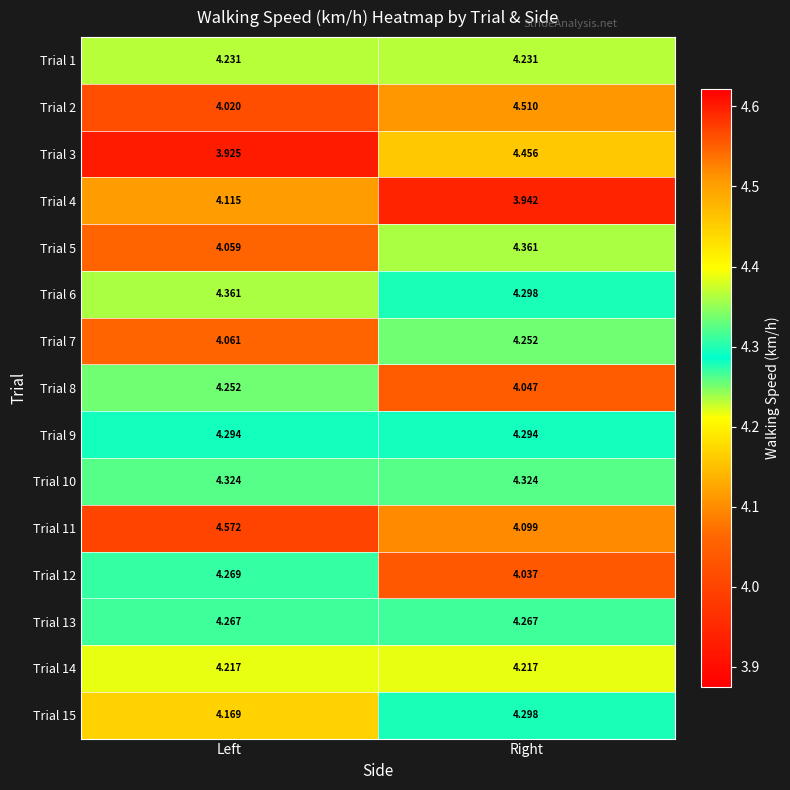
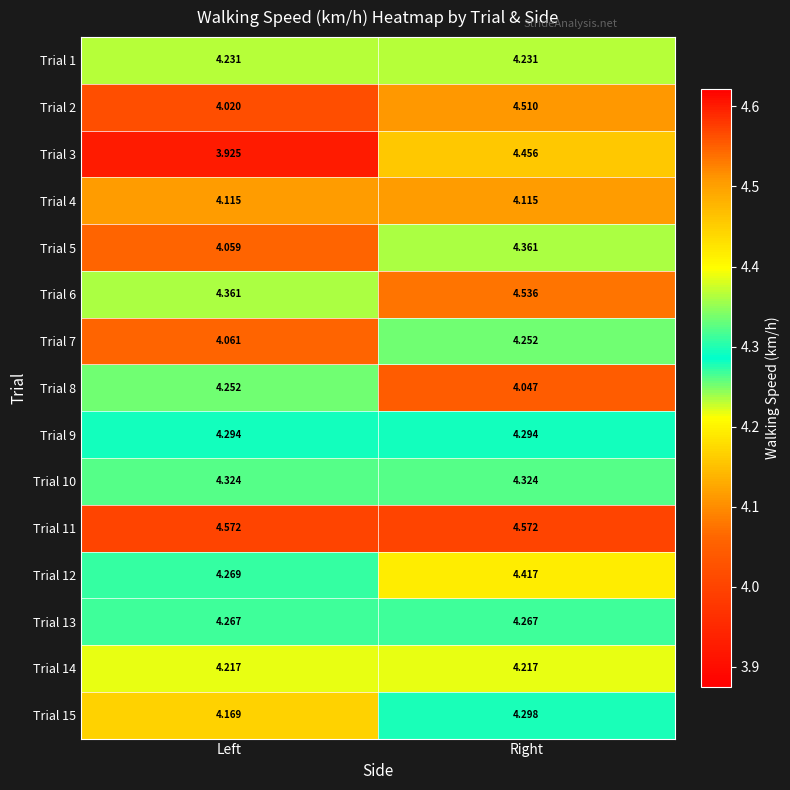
Trial 4, Right: 3.942 -> 4.115
Trial 6, Right: 4.298 -> 4.536
Trial 11, Right: 4.099 -> 4.572
Trial 12, Right: 4.037 -> 4.417
